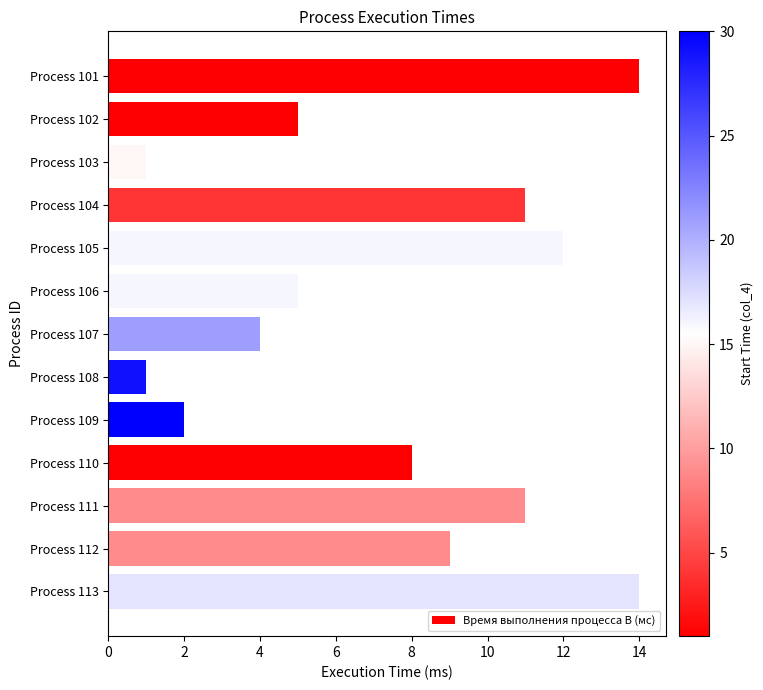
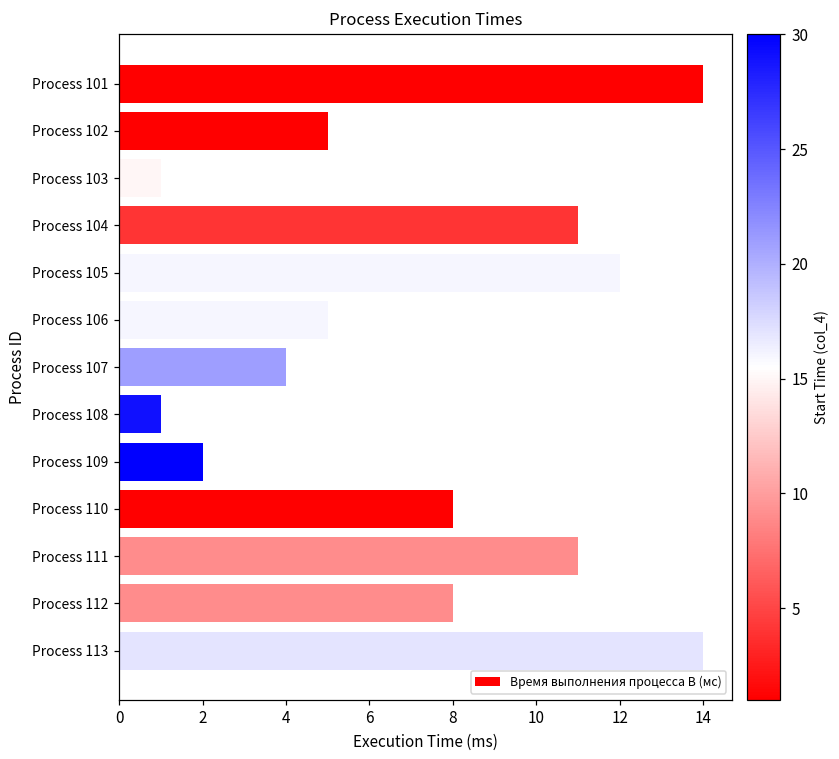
Process 112: 9 -> 8
